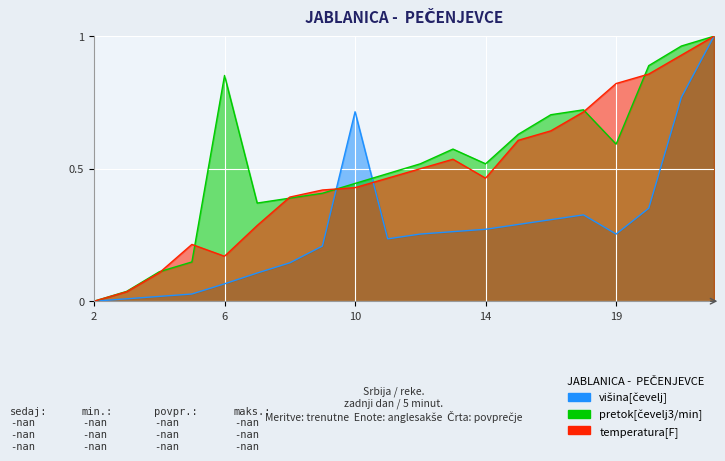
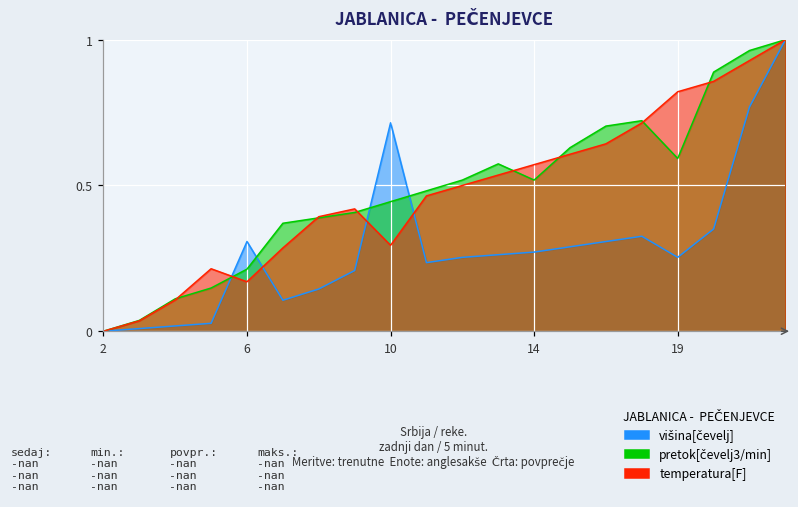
višina[čevelj], 6: 0.07 -> 0.31
pretok[čevelj3/min], 6: 0.85 -> 0.21
temperatura[F], 10: 0.43 -> 0.29
temperatura[F], 14: 0.46 -> 0.57
